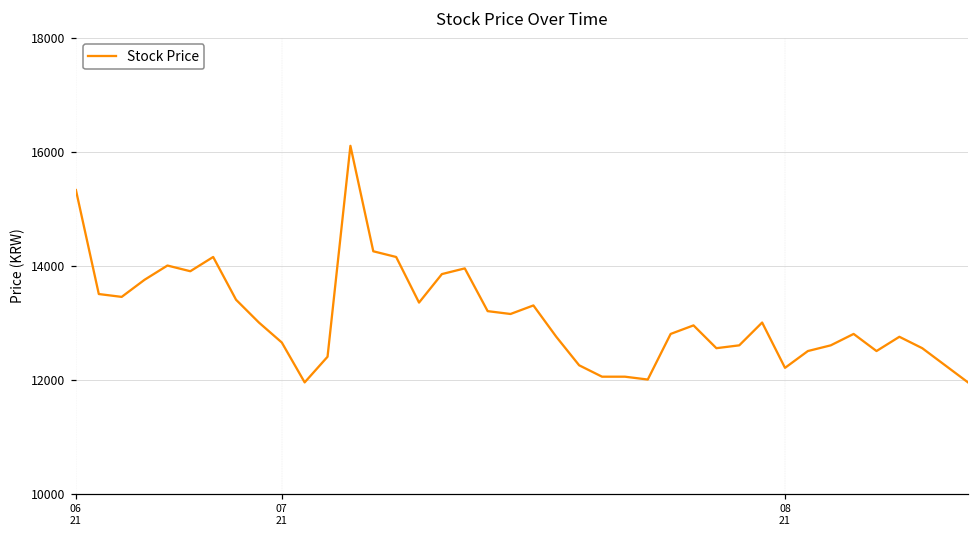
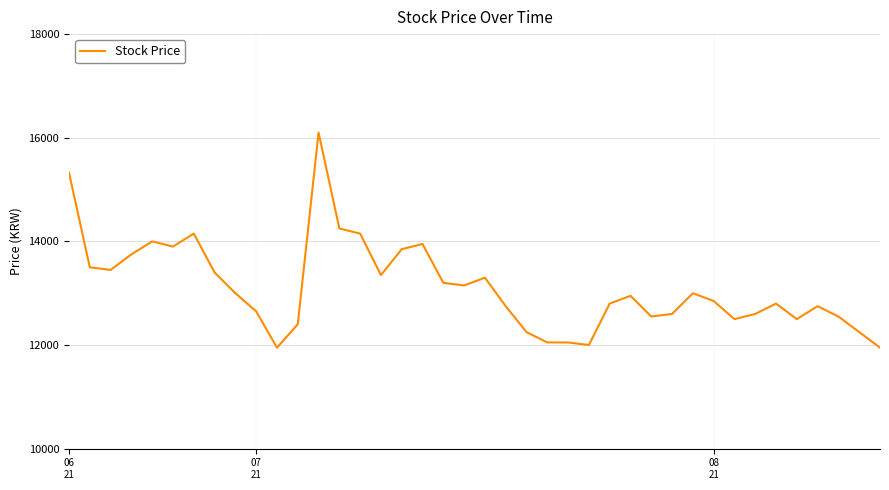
08 21: 12200 -> 12900
